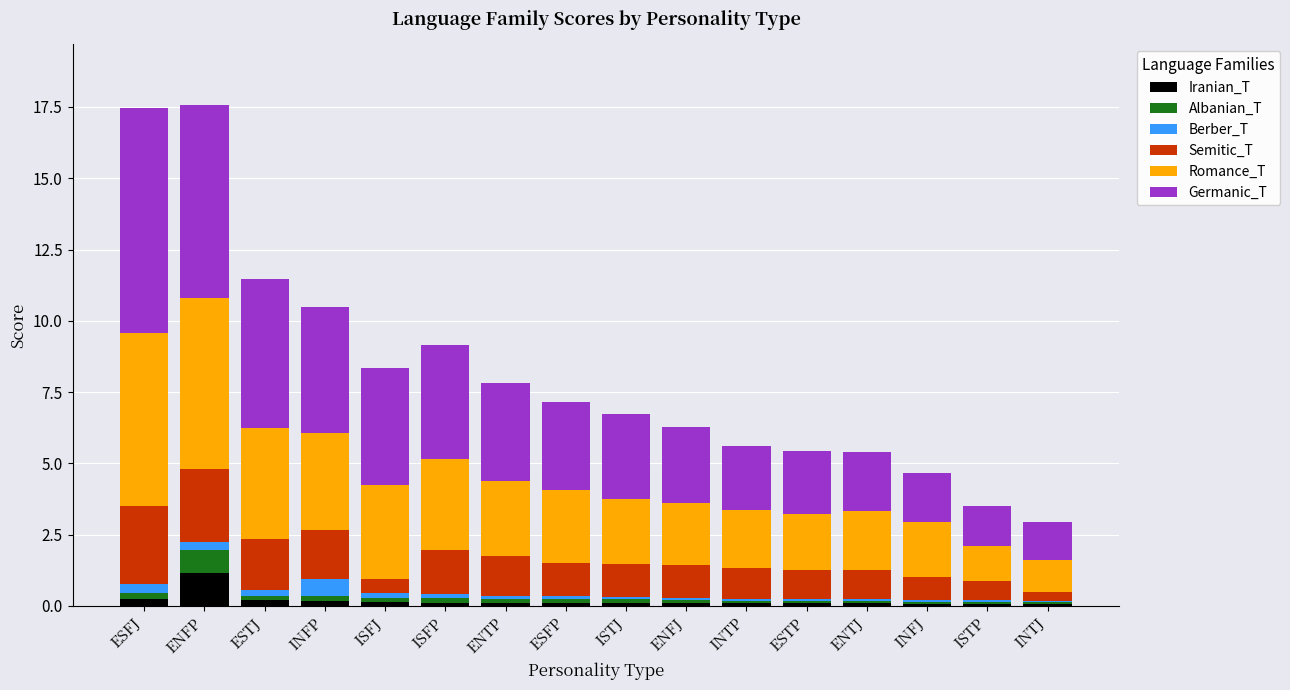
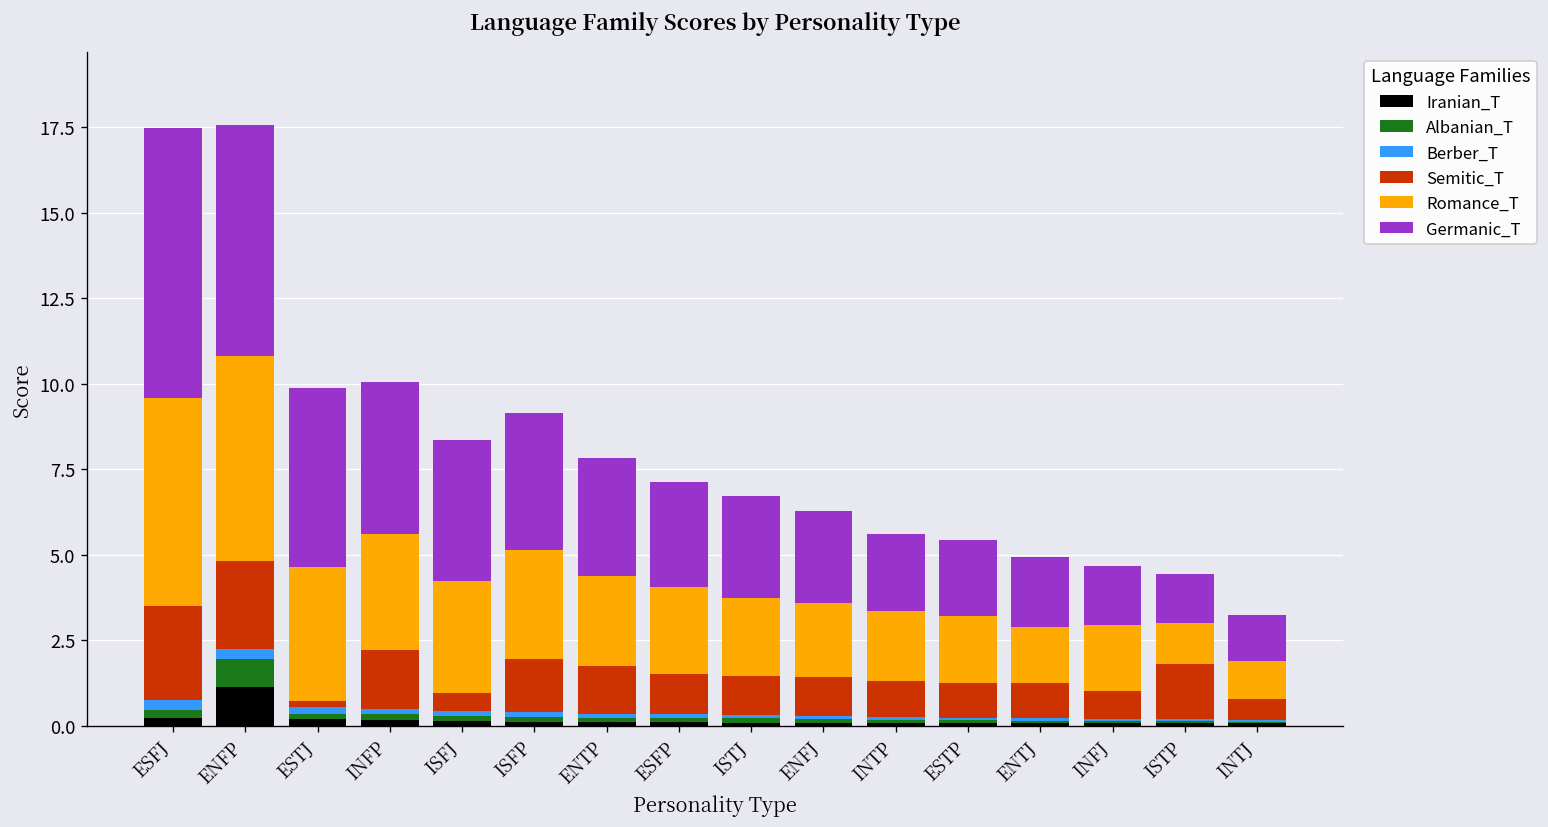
Semitic_T, ESTJ: 1.8 -> 0.2
Berber_T, INFP: 0.6 -> 0.2
Romance_T, ENTJ: 2.1 -> 1.6
Semitic_T, ISTP: 0.7 -> 1.6
Semitic_T, INTJ: 0.3 -> 0.6
